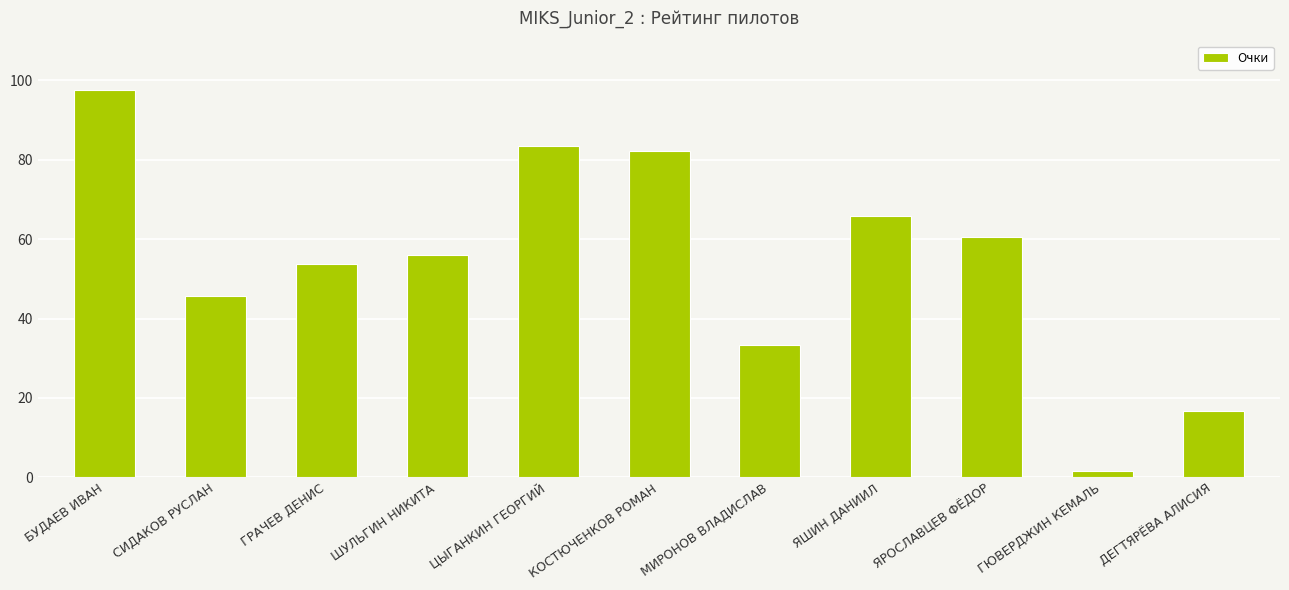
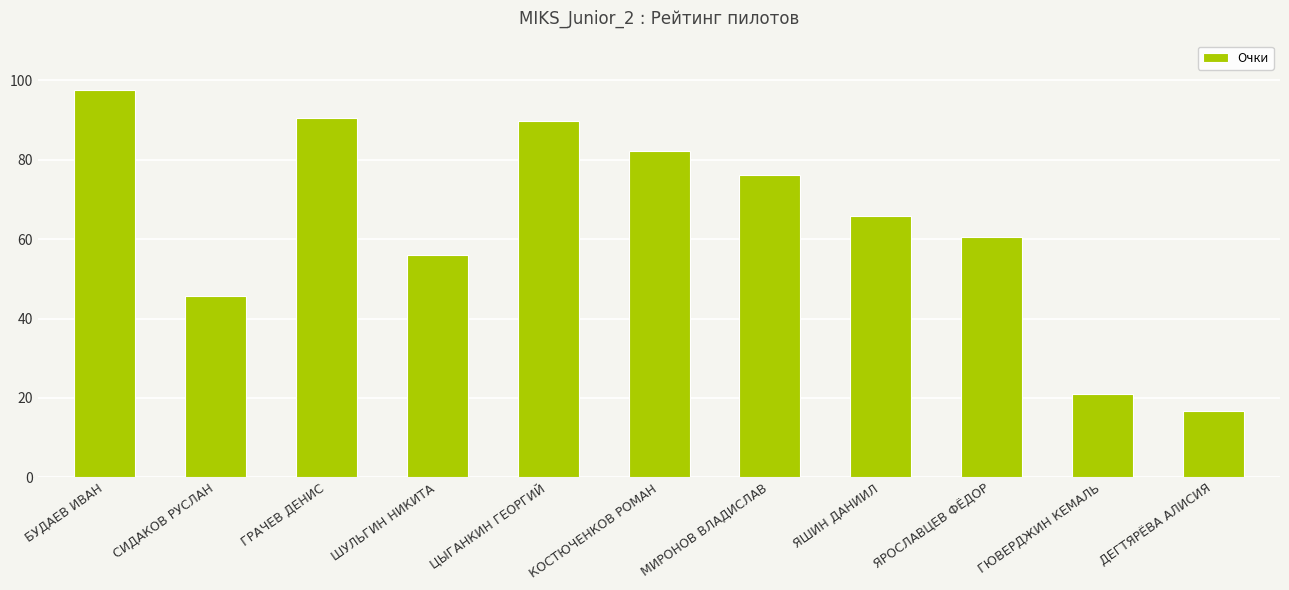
ГРАЧЕВ ДЕНИС: 54 -> 90
ЦЫГАНКИН ГЕОРГИЙ: 84 -> 90
МИРОНОВ ВЛАДИСЛАВ: 33 -> 76
ГЮВЕРДЖИН КЕМАЛЬ: 2 -> 21
